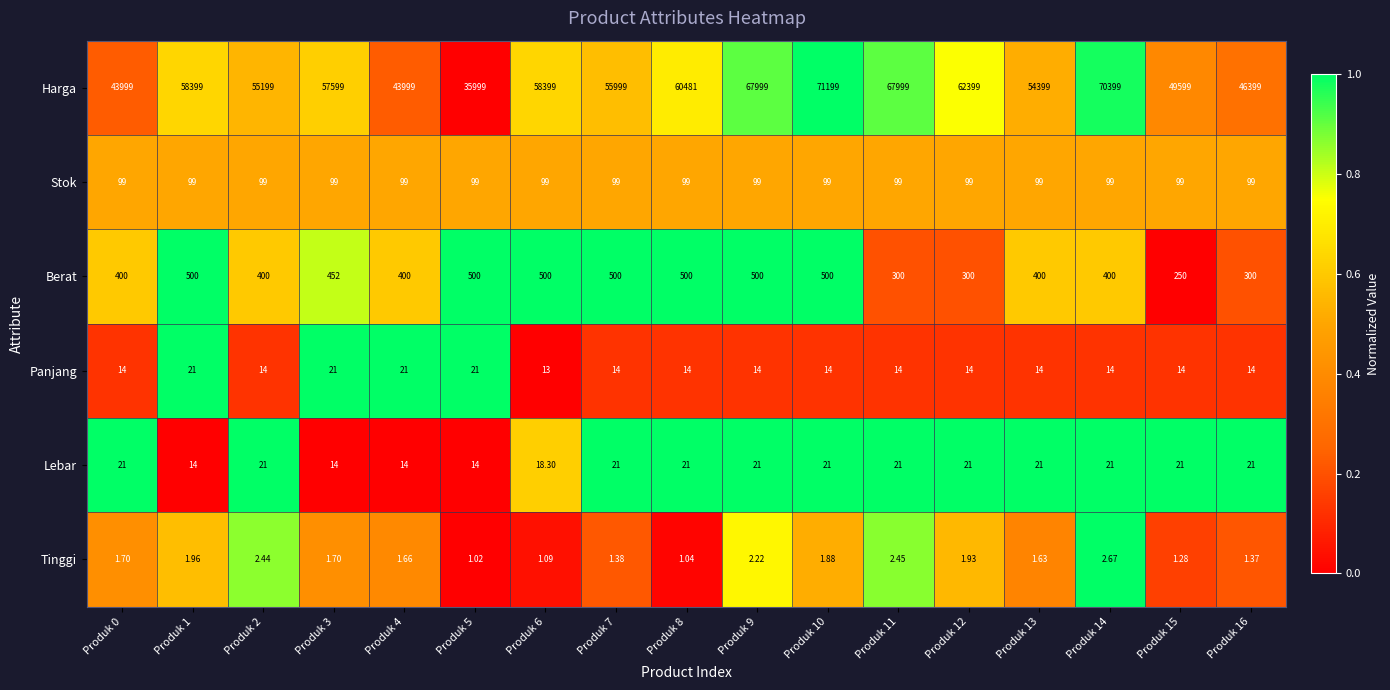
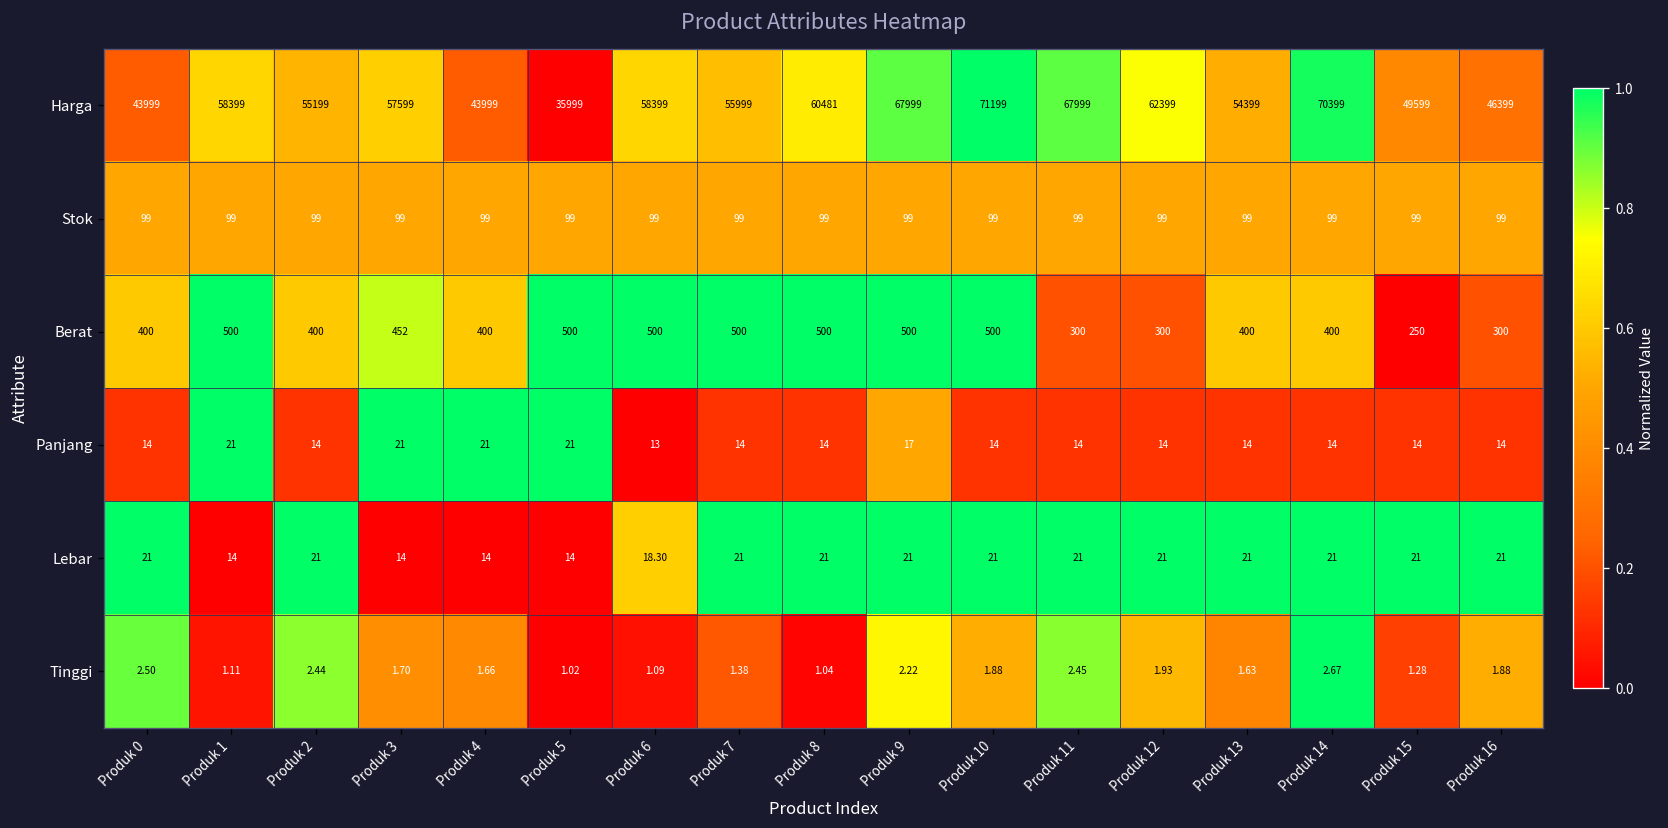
Panjang, Produk 9: 14 -> 17
Tinggi, Produk 0: 1.70 -> 2.50
Tinggi, Produk 1: 1.96 -> 1.11
Tinggi, Produk 16: 1.37 -> 1.88
